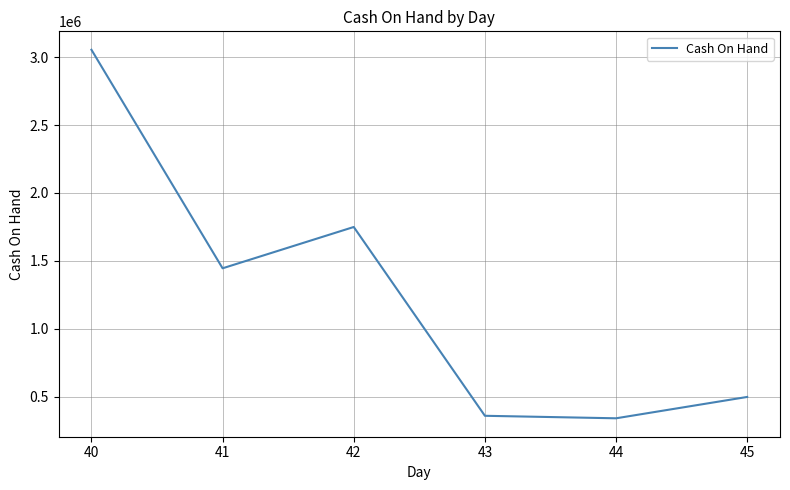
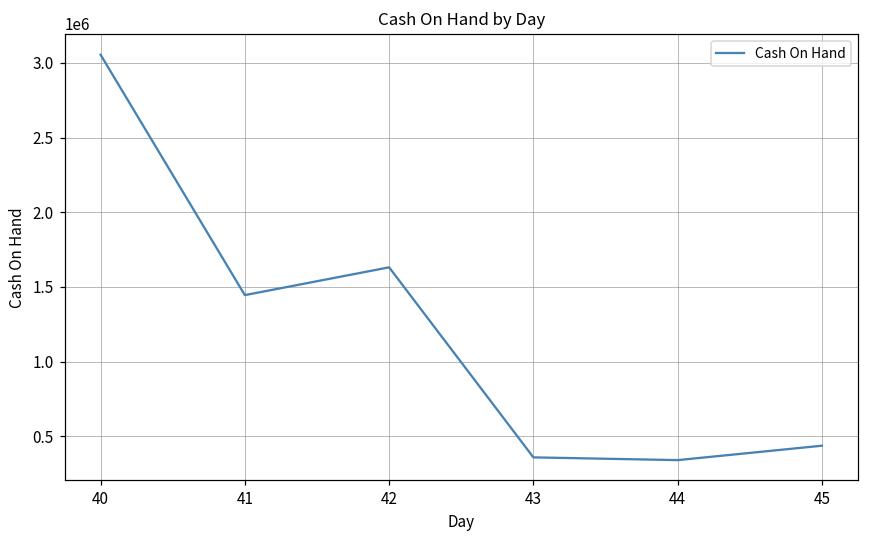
42: 1750000 -> 1630000
45: 500000 -> 440000
